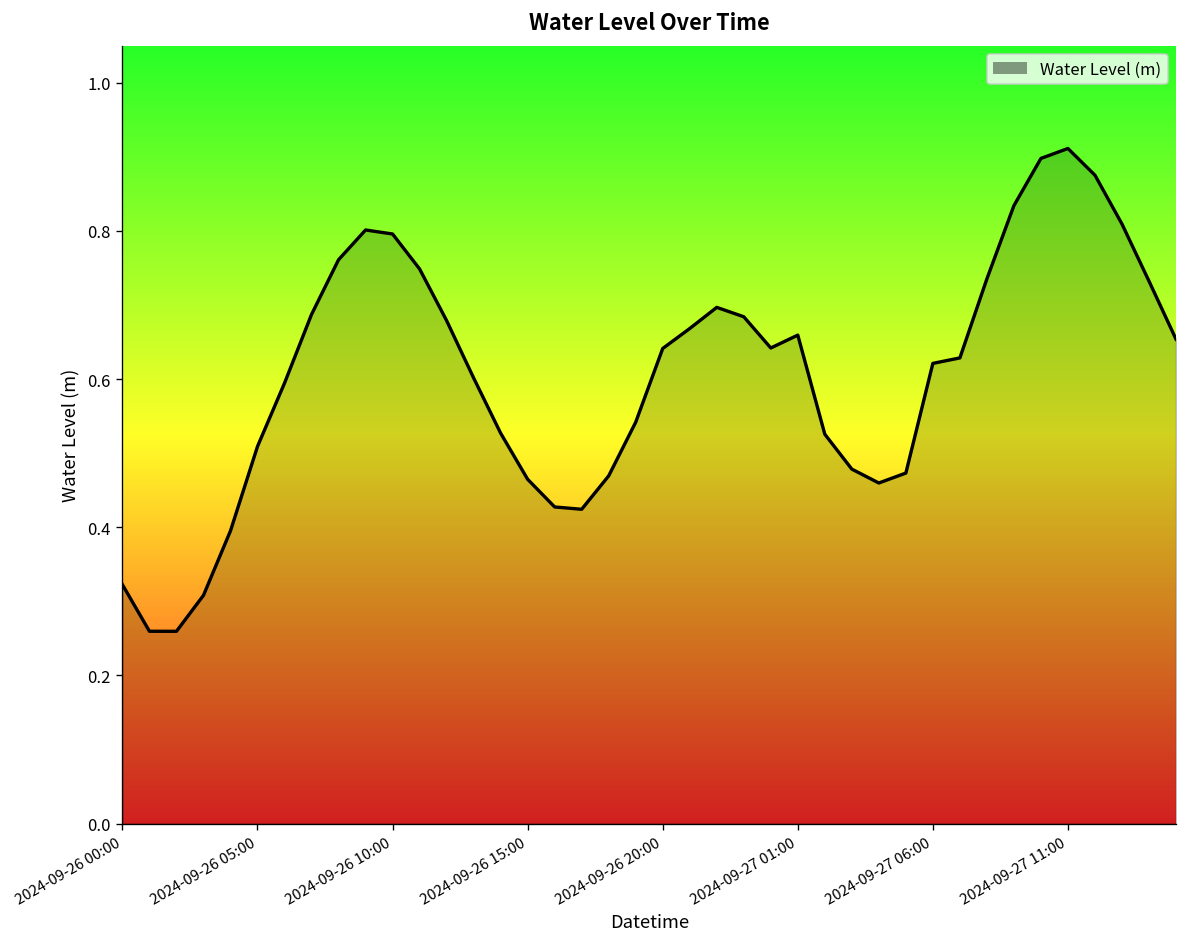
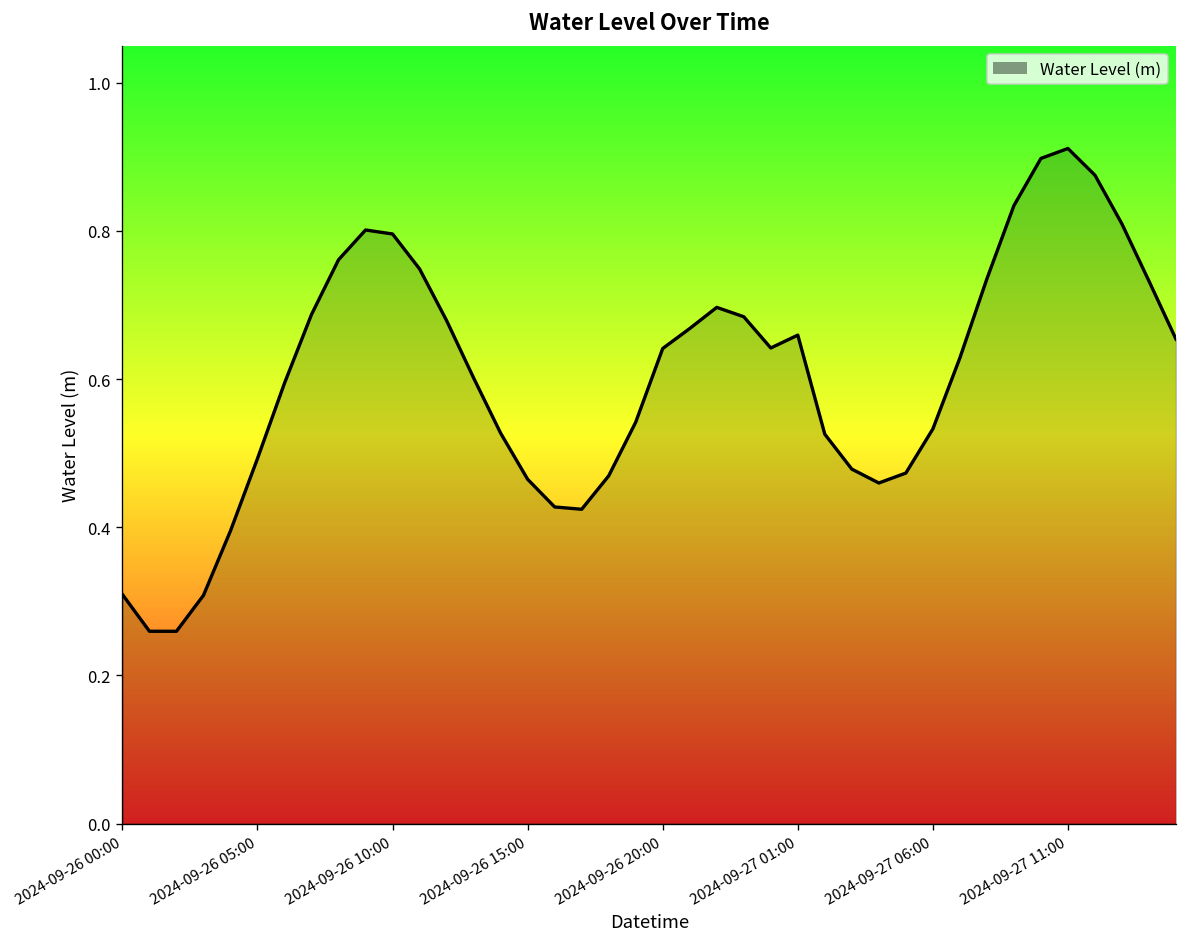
2024-09-26 00:00: 0.32 -> 0.31
2024-09-26 05:00: 0.51 -> 0.49
2024-09-27 06:00: 0.62 -> 0.53
